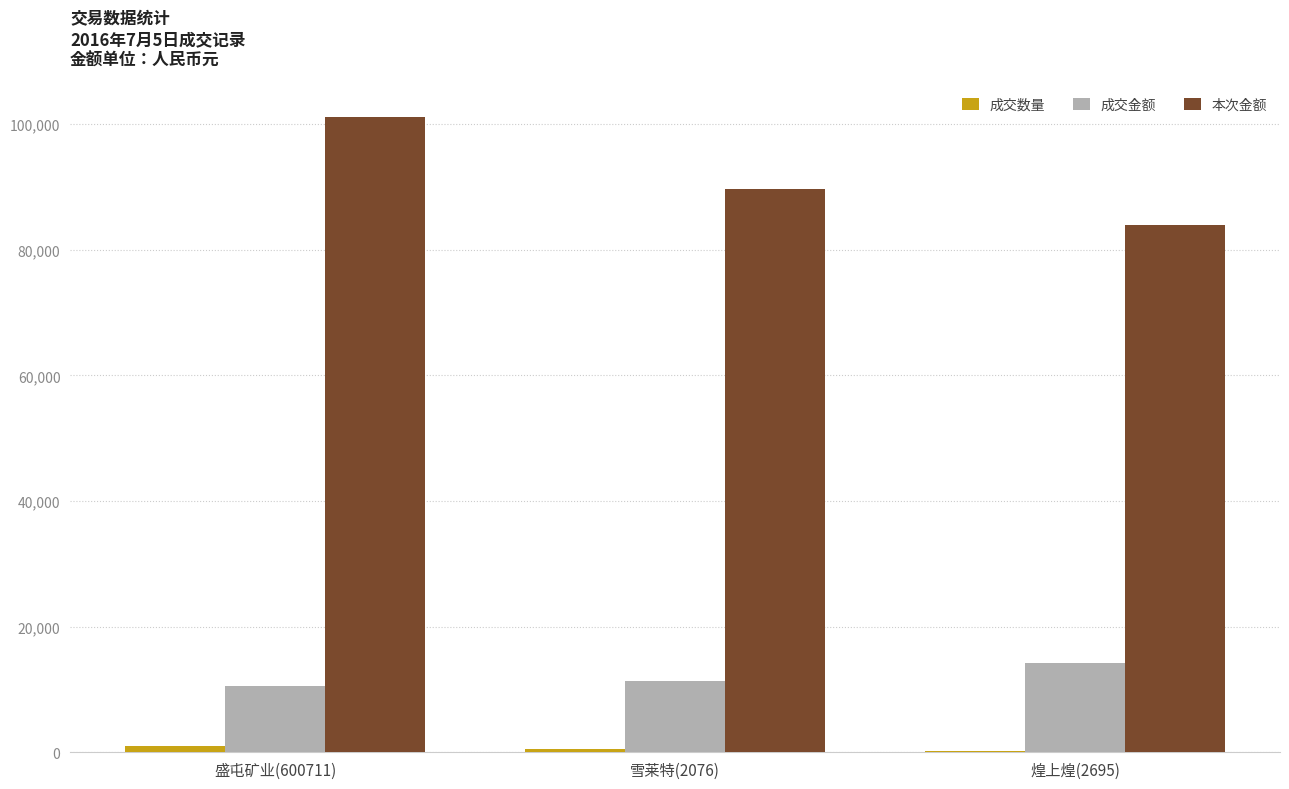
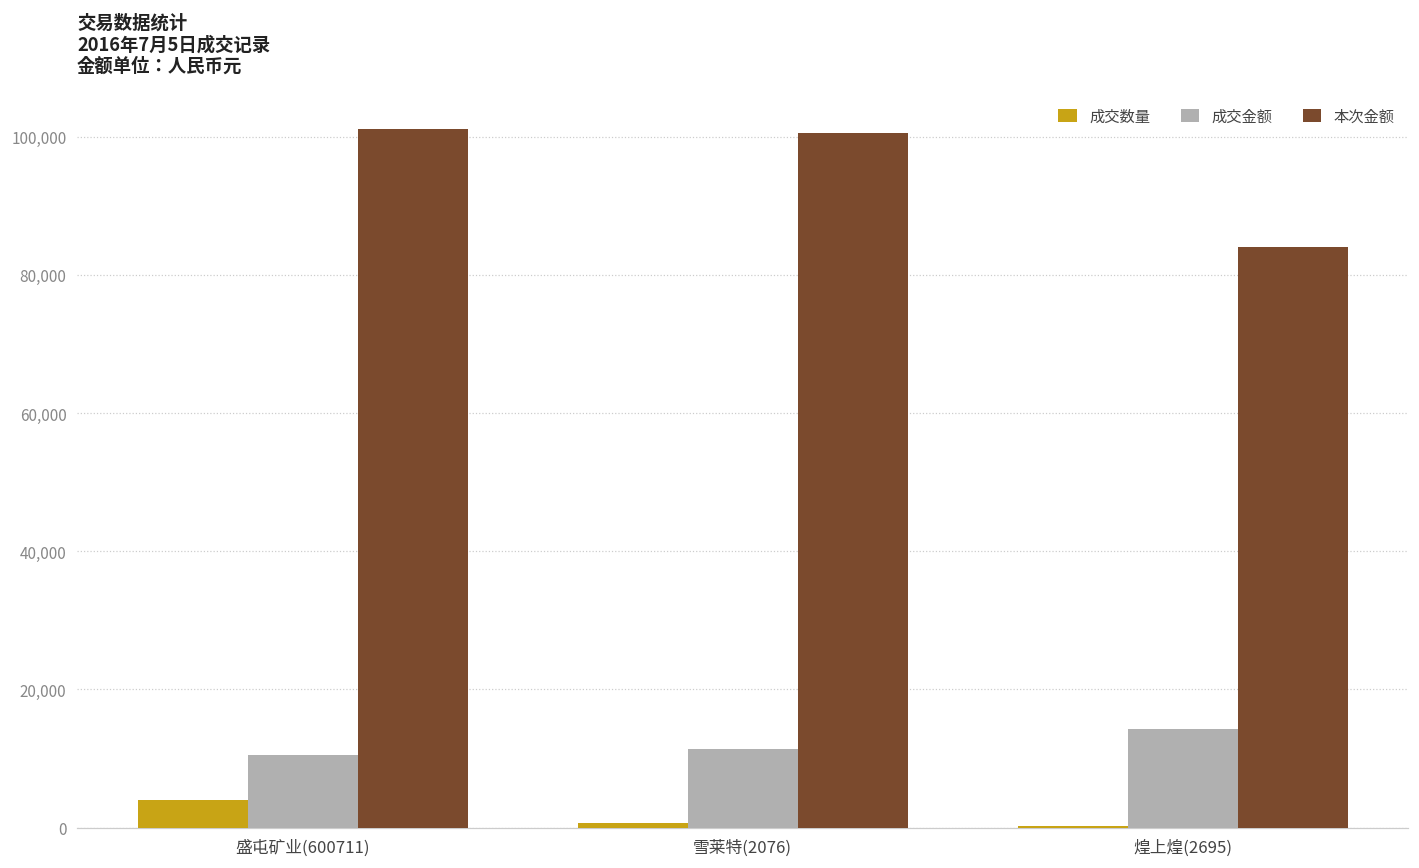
成交数量, 盛屯矿业(600711): 1,000 -> 4,000
本次金额, 雪莱特(2076): 90,000 -> 100,000
